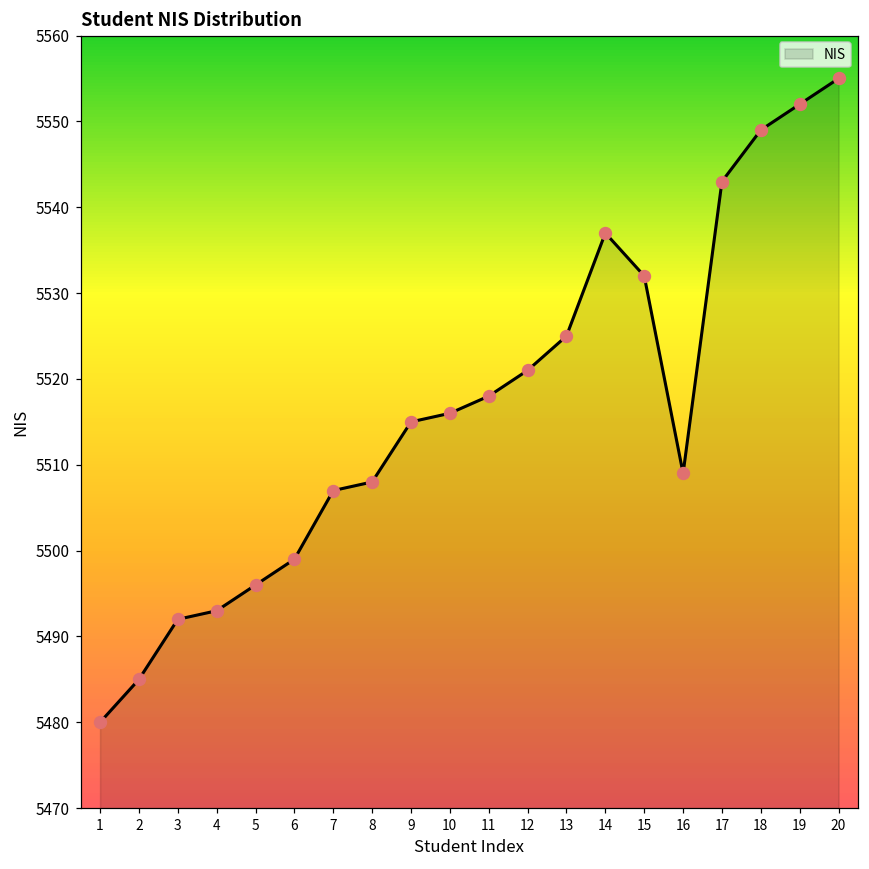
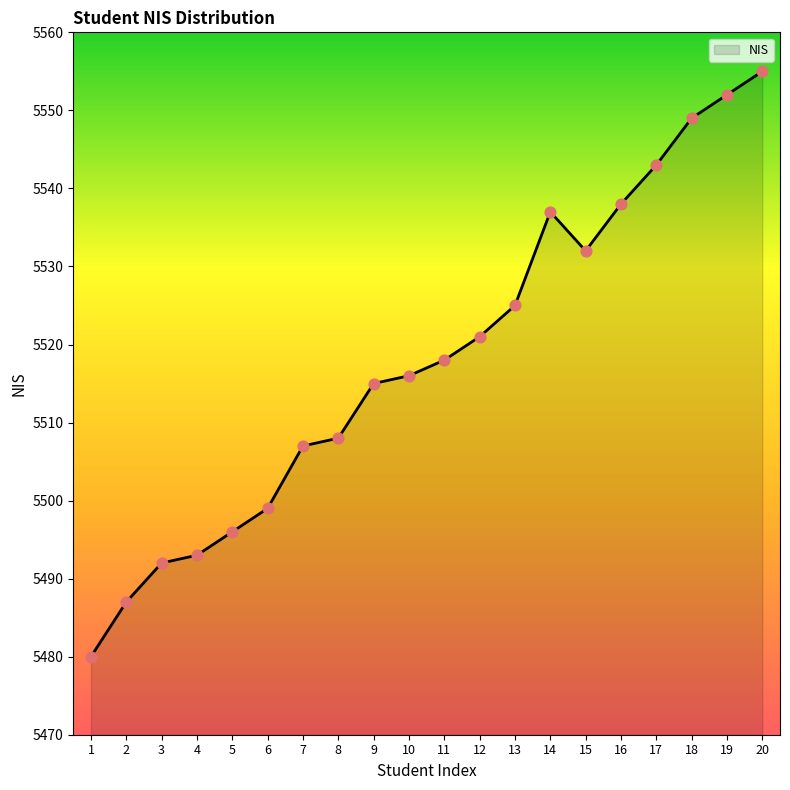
2: 5485 -> 5487
16: 5509 -> 5538
